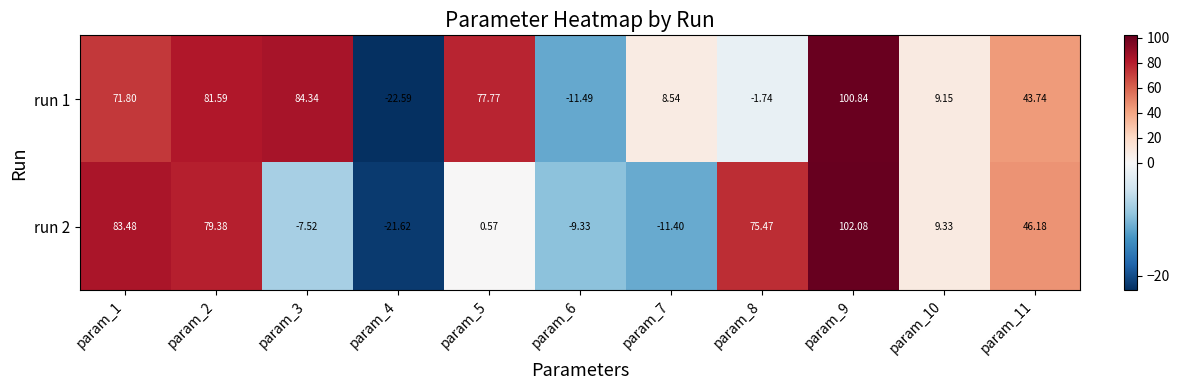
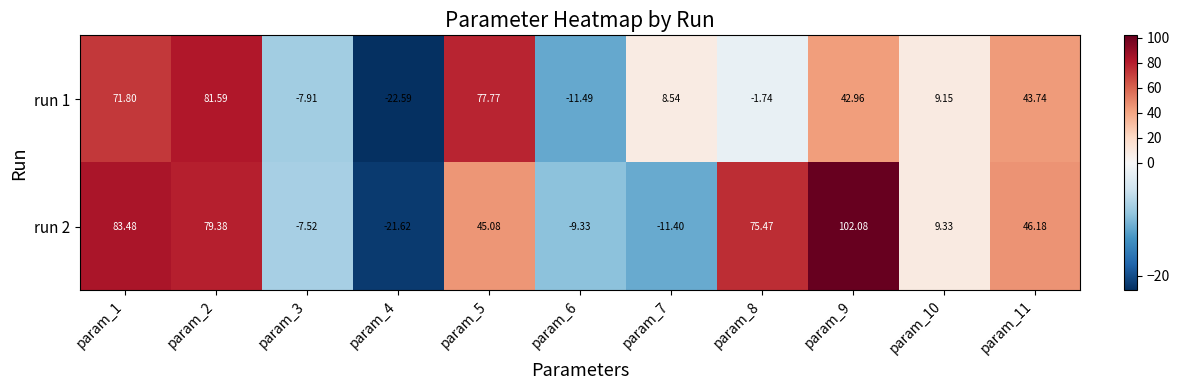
run 1, param_3: 84.34 -> -7.91
run 1, param_9: 100.84 -> 42.96
run 2, param_5: 0.57 -> 45.08
